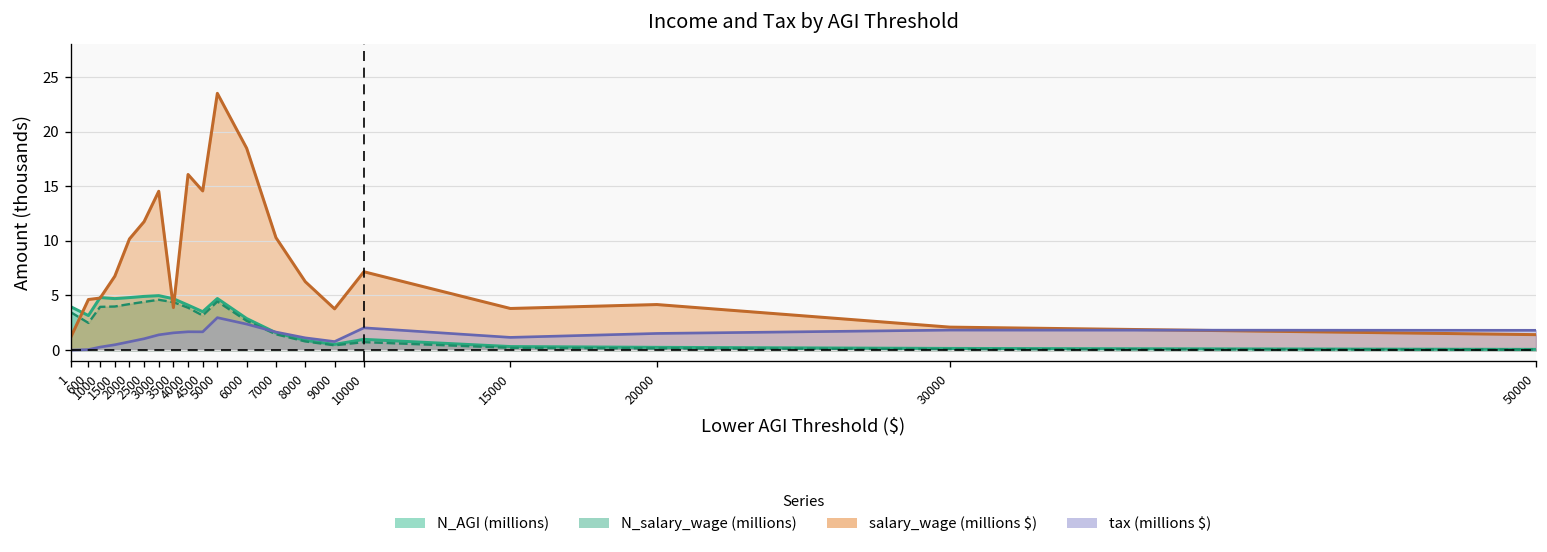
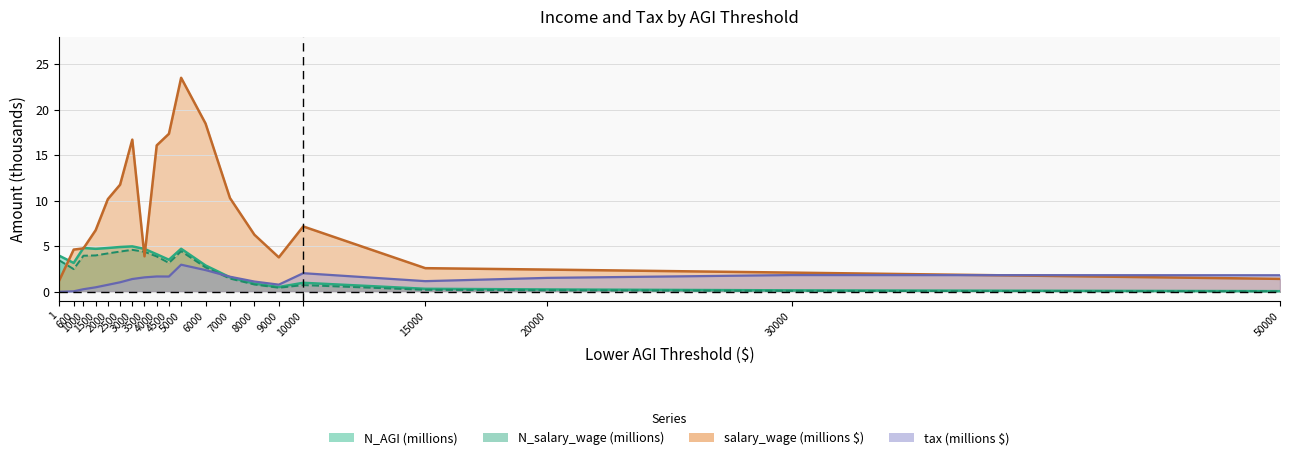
salary_wage (millions $), 3000: 15 -> 17
salary_wage (millions $), 4500: 15 -> 17
salary_wage (millions $), 15000: 4 -> 3
salary_wage (millions $), 20000: 4 -> 2
